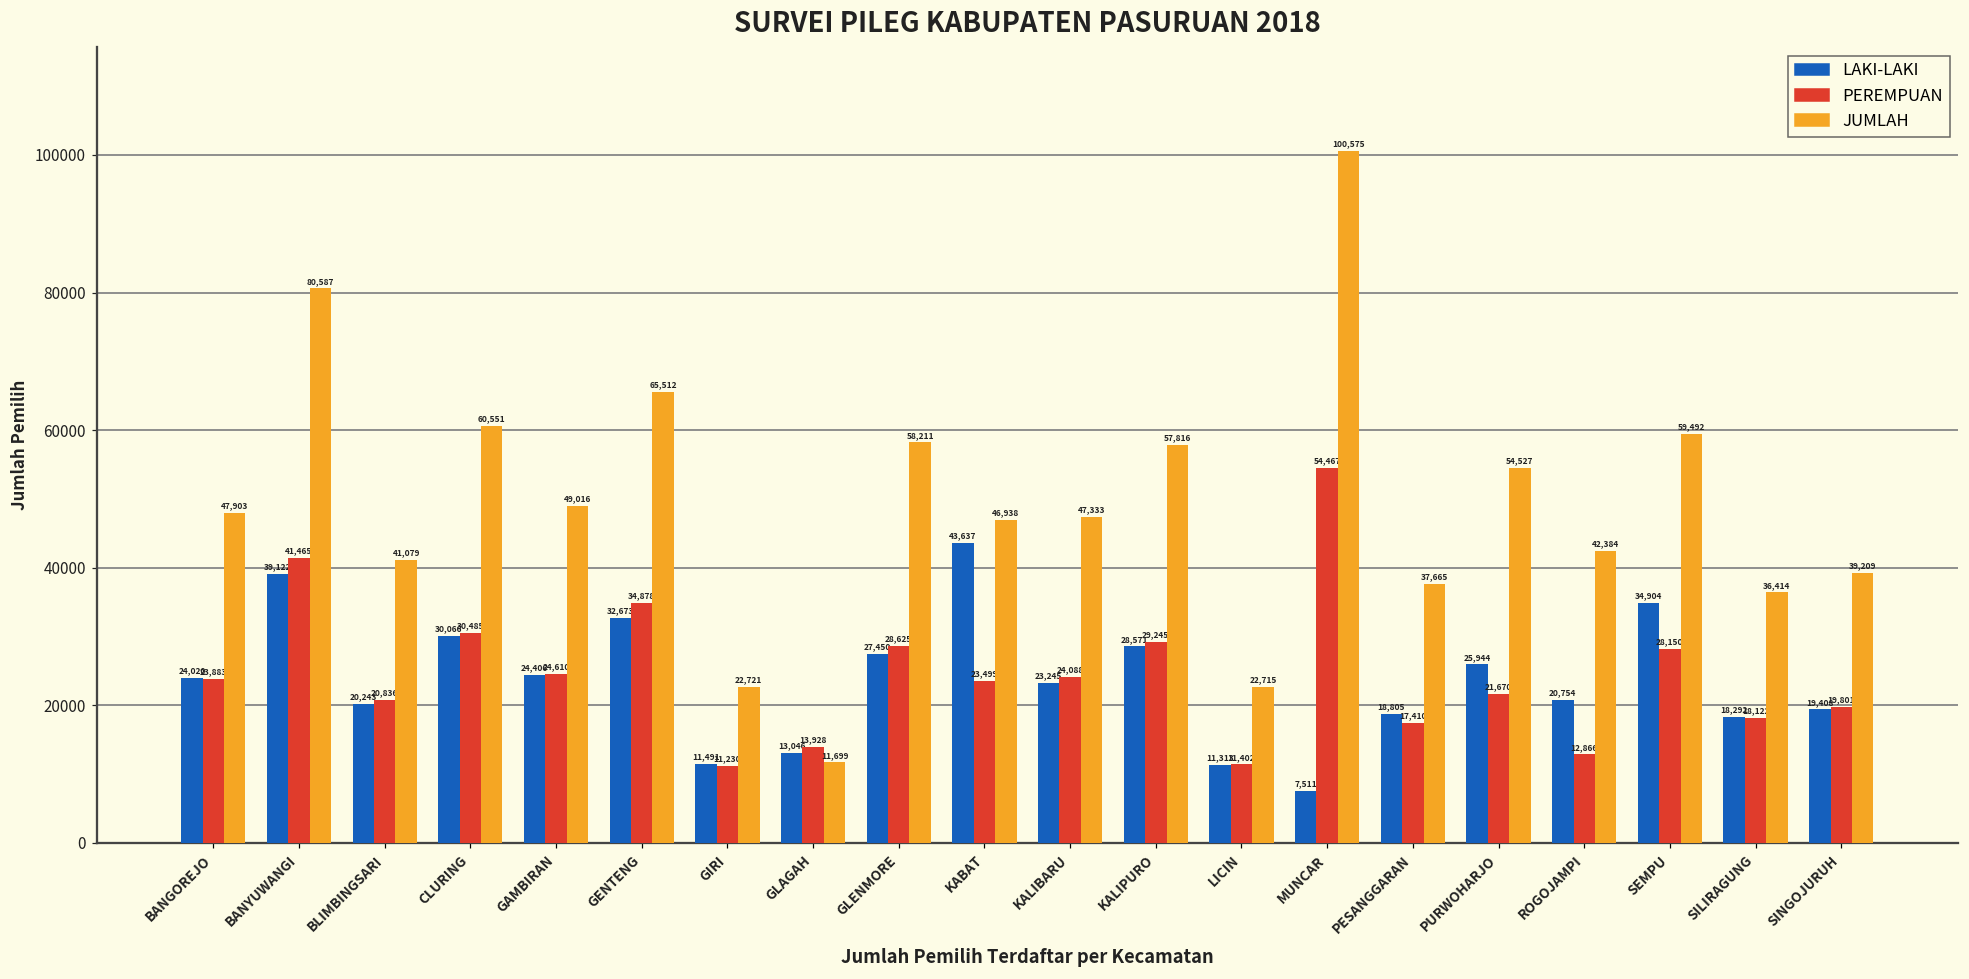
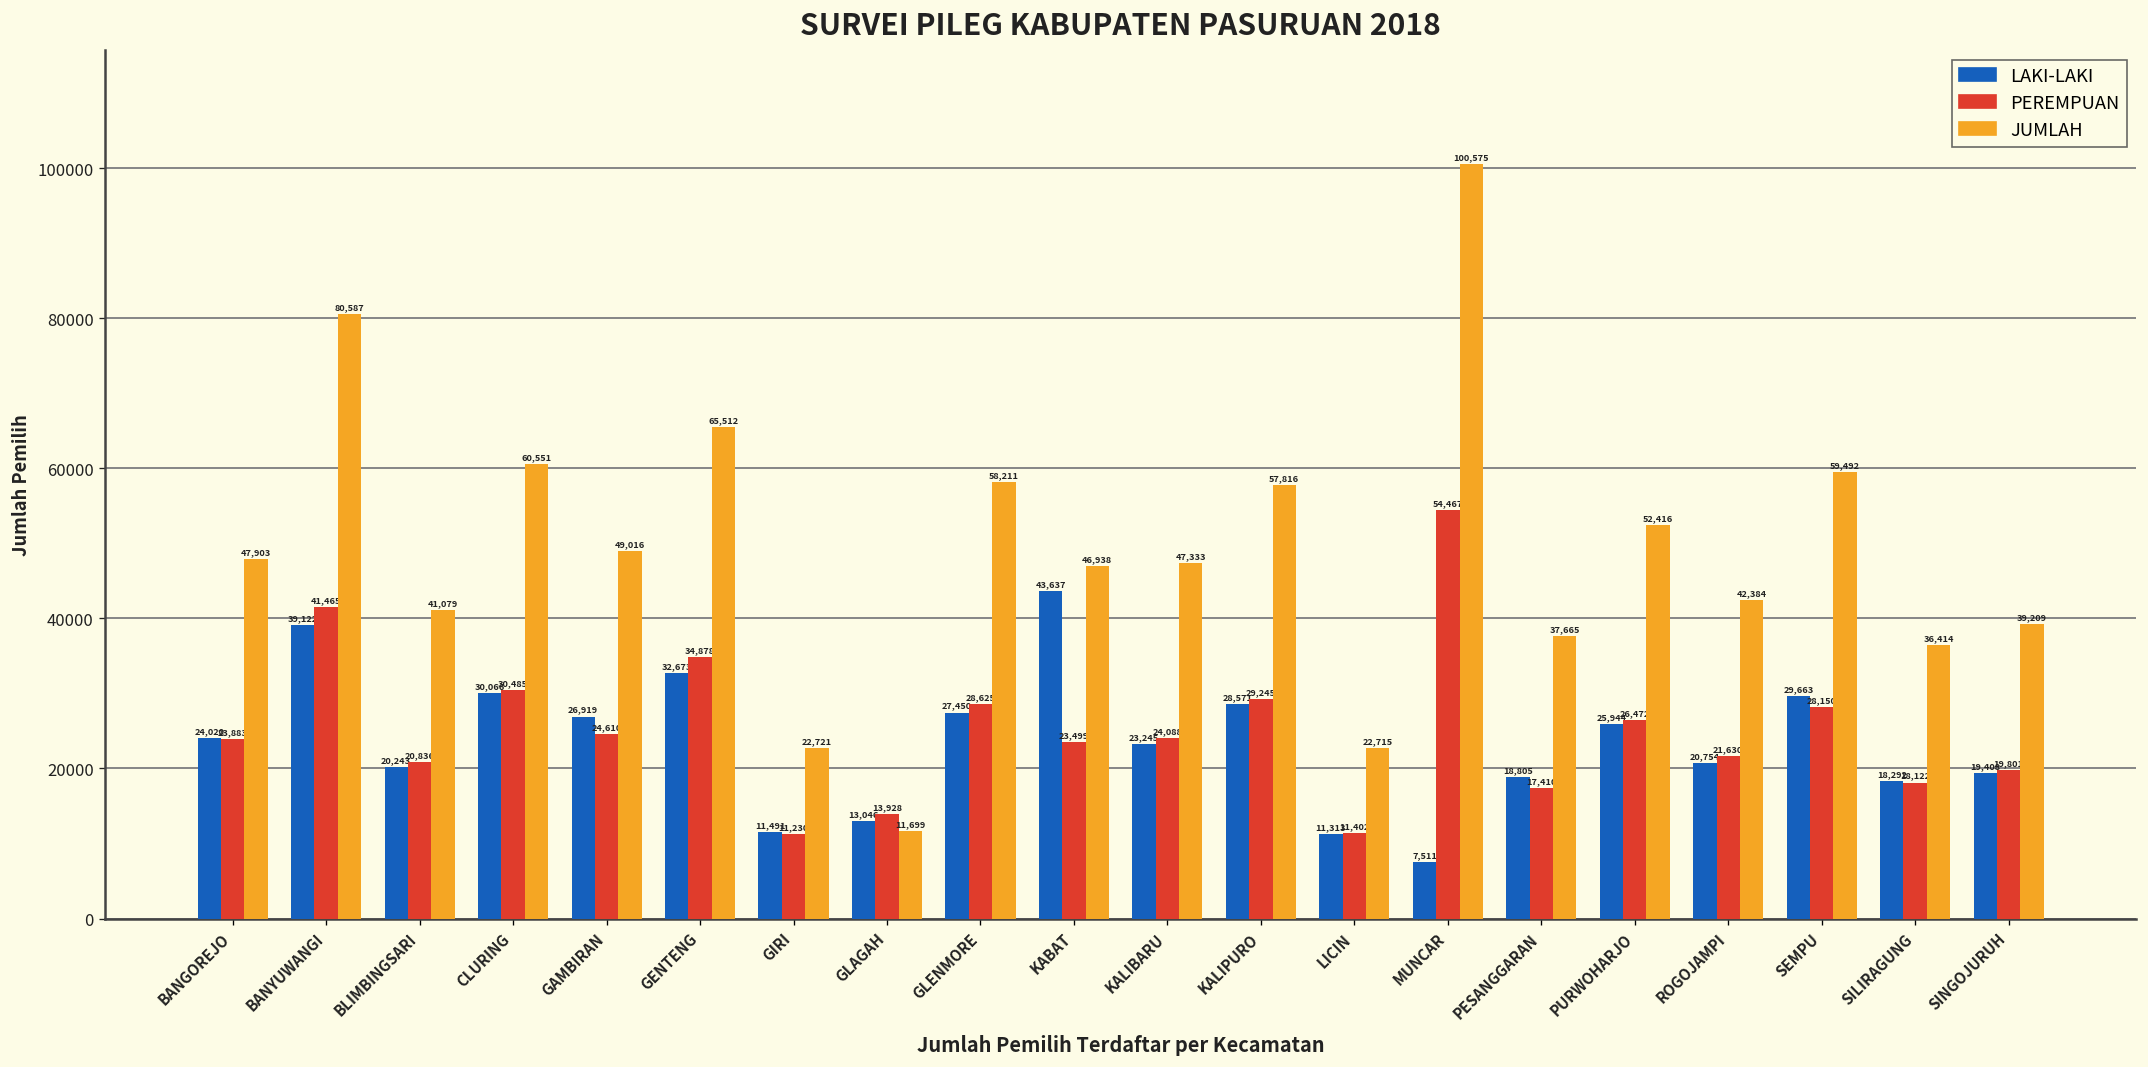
LAKI-LAKI, GAMBIRAN: 24,406 -> 26,919
PEREMPUAN, PURWOHARJO: 21,670 -> 26,472
JUMLAH, PURWOHARJO: 54,527 -> 52,416
PEREMPUAN, ROGOJAMPI: 12,866 -> 21,630
LAKI-LAKI, SEMPU: 34,904 -> 29,663
